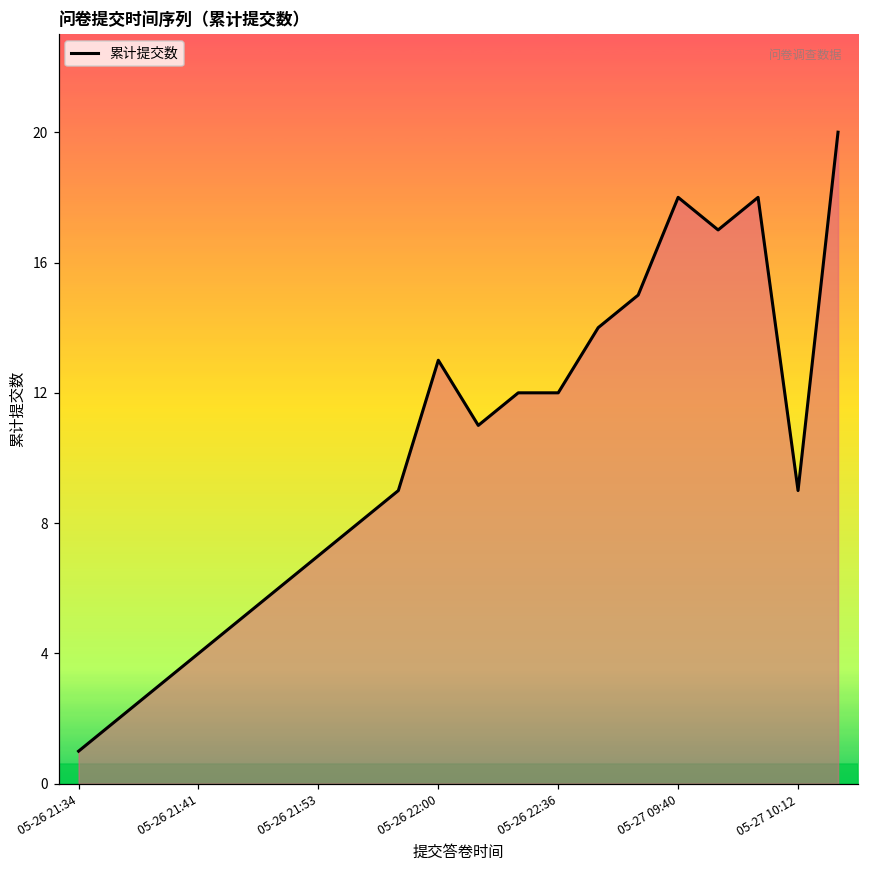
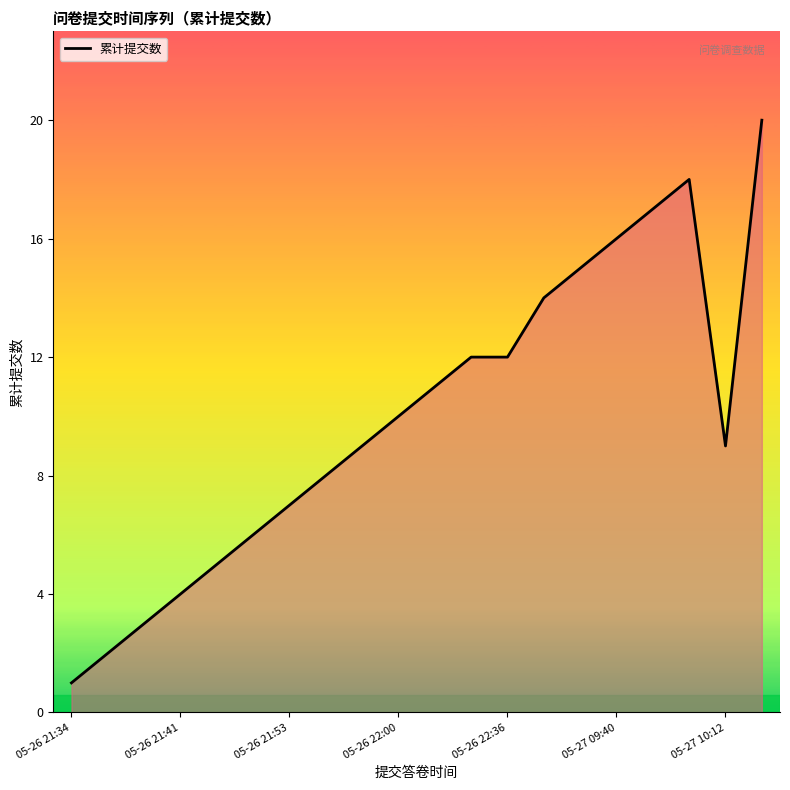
05-26 22:00: 13 -> 10
05-27 09:40: 18 -> 16
